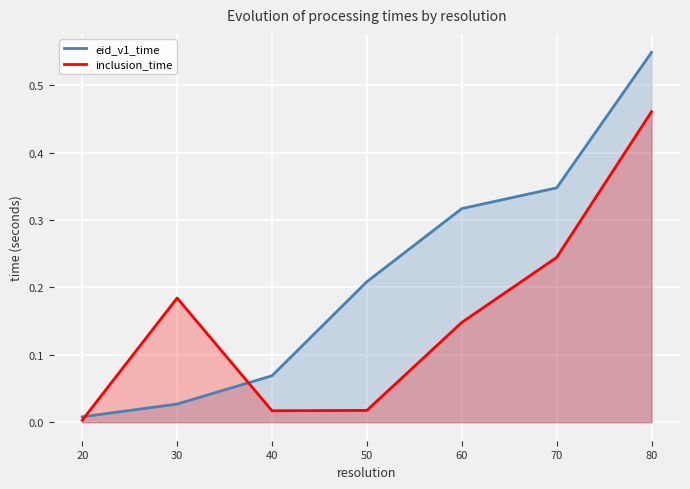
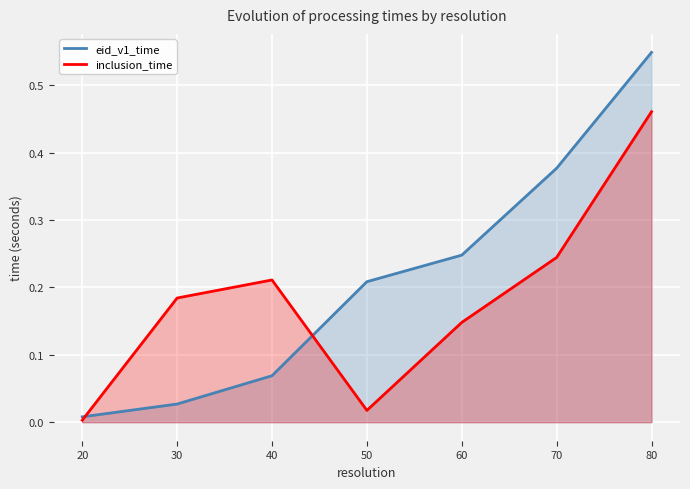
inclusion_time, 40: 0.02 -> 0.21
eid_v1_time, 60: 0.32 -> 0.25
eid_v1_time, 70: 0.35 -> 0.38
